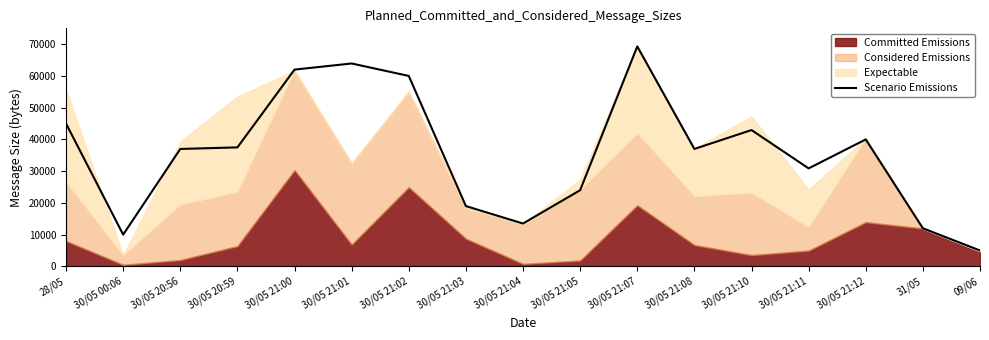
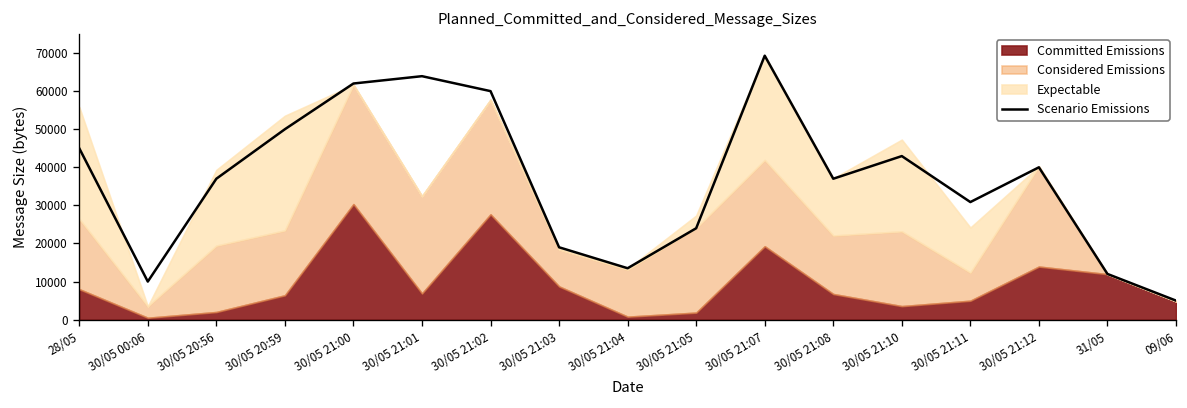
Scenario Emissions, 30/05 20:59: 37000 -> 50000
Committed Emissions, 30/05 21:02: 25000 -> 28000
